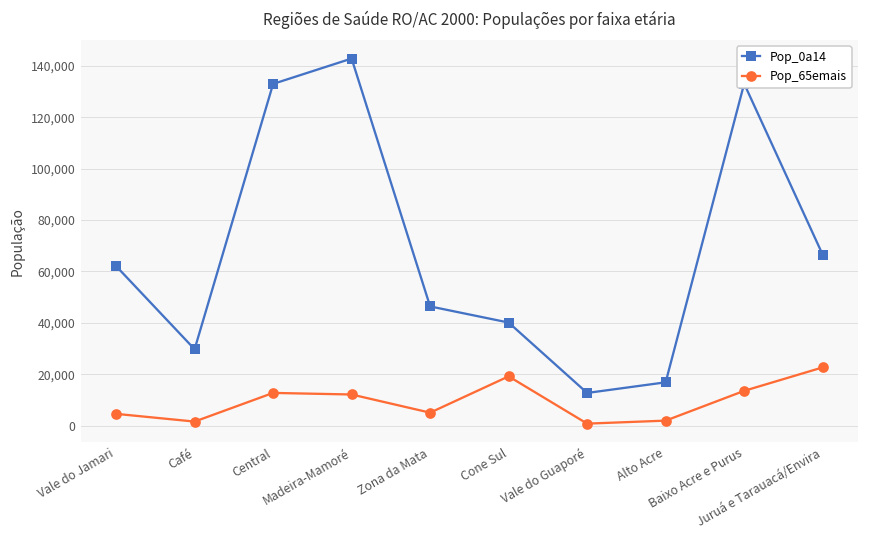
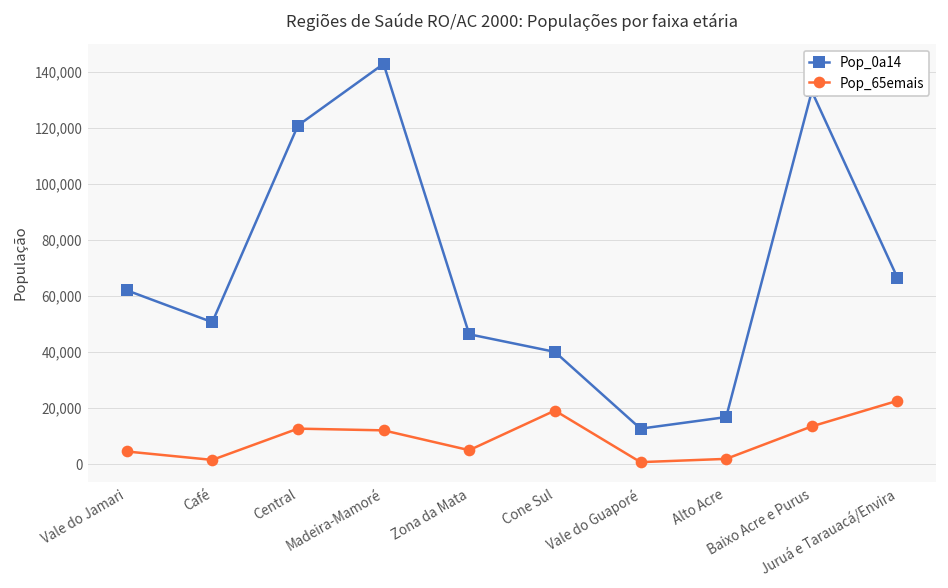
Pop_0a14, Café: 30,000 -> 51,000
Pop_0a14, Central: 133,000 -> 121,000
